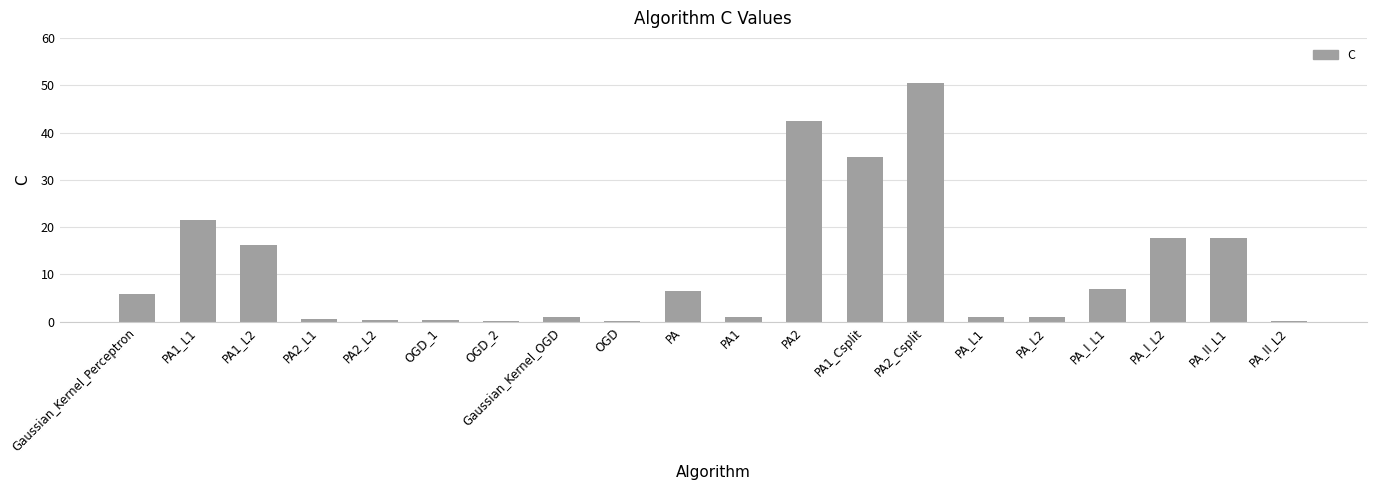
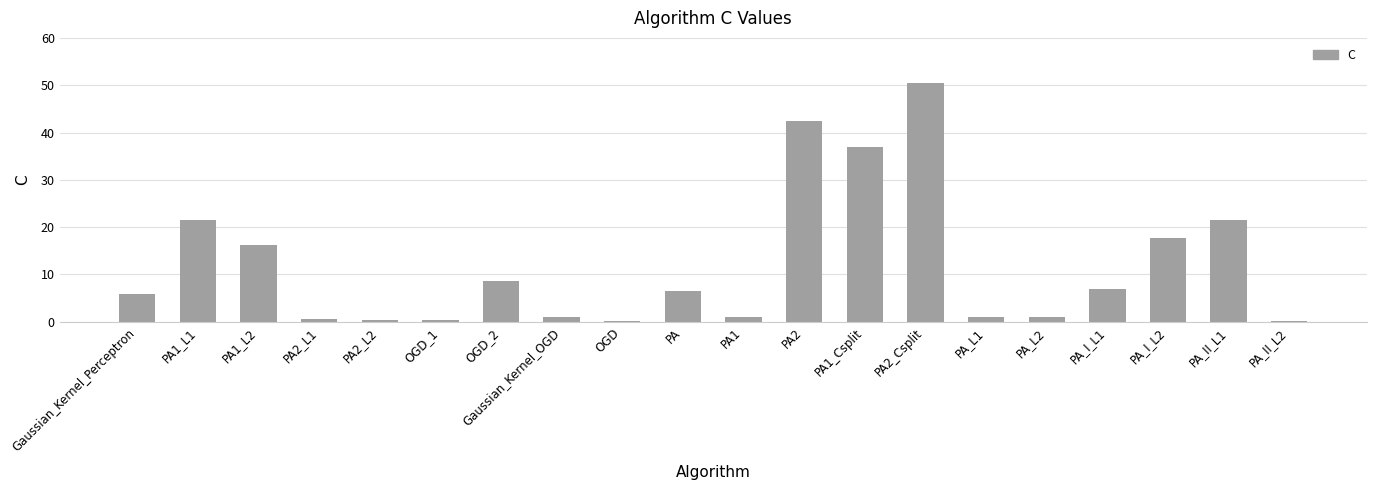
OGD_2: 0 -> 9
PA1_Csplit: 35 -> 37
PA_II_L1: 18 -> 21
